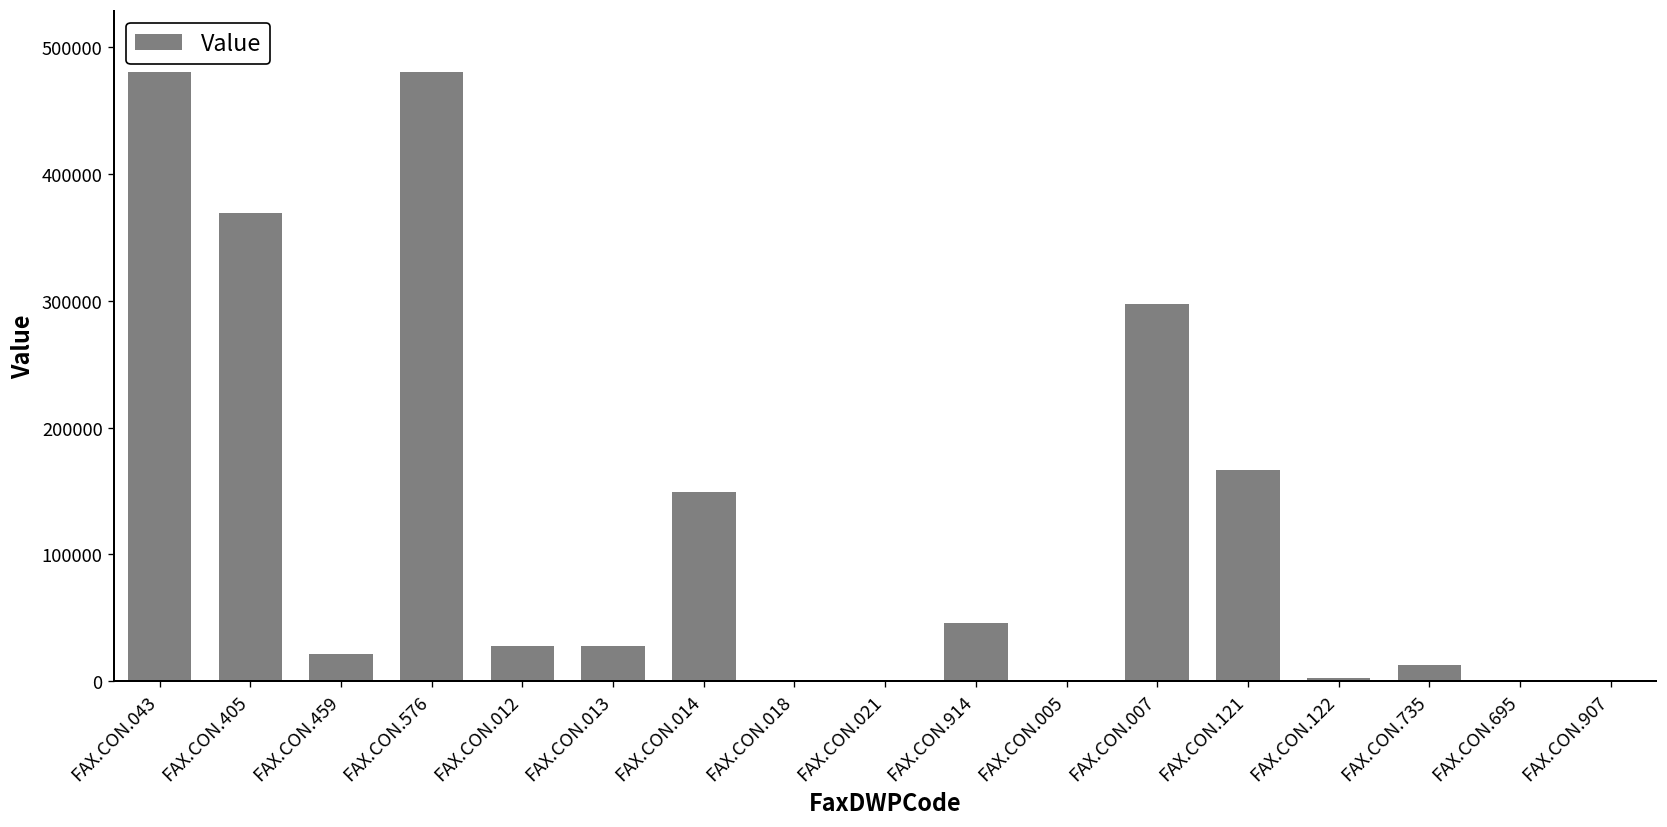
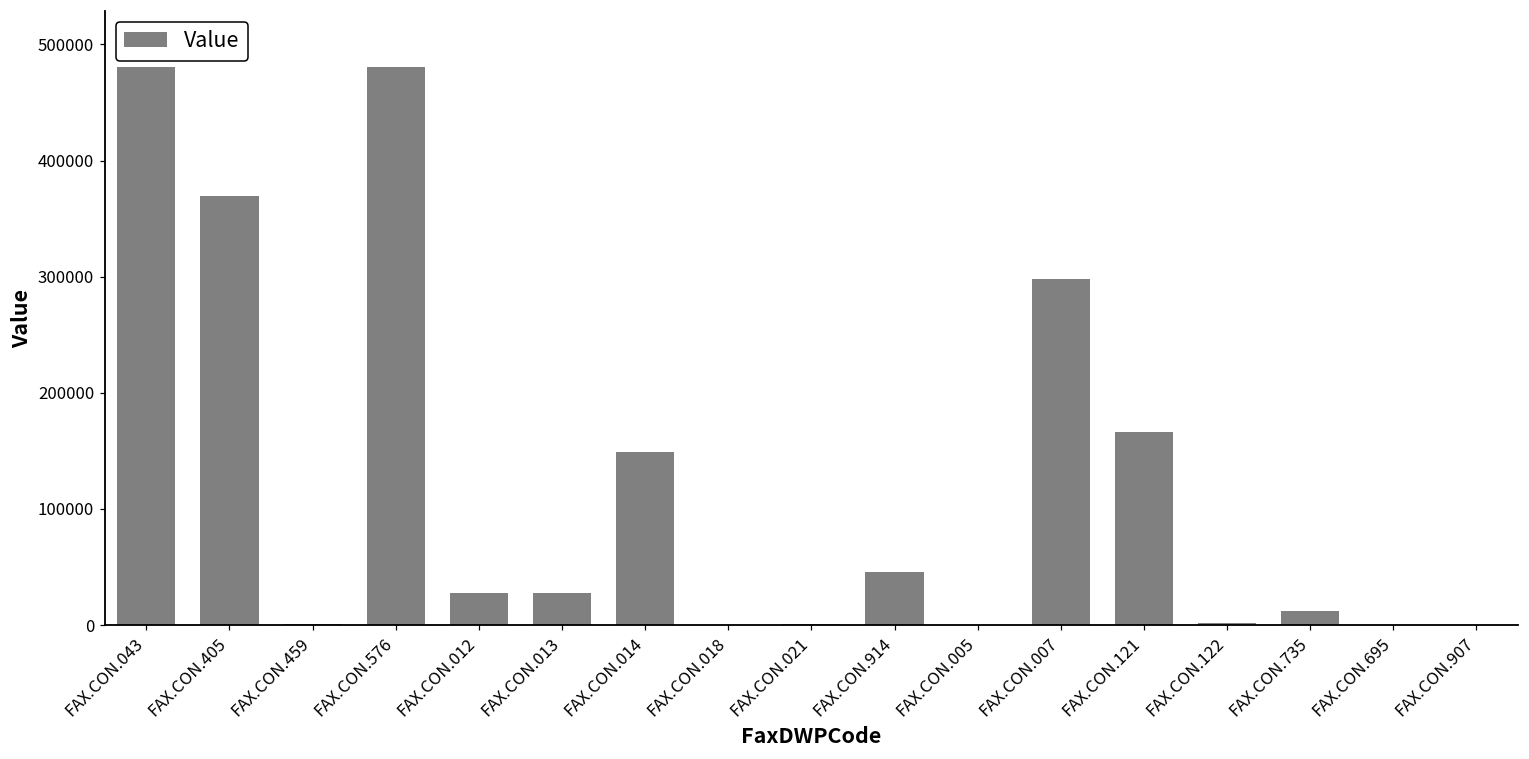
FAX.CON.459: 21000 -> 1000
